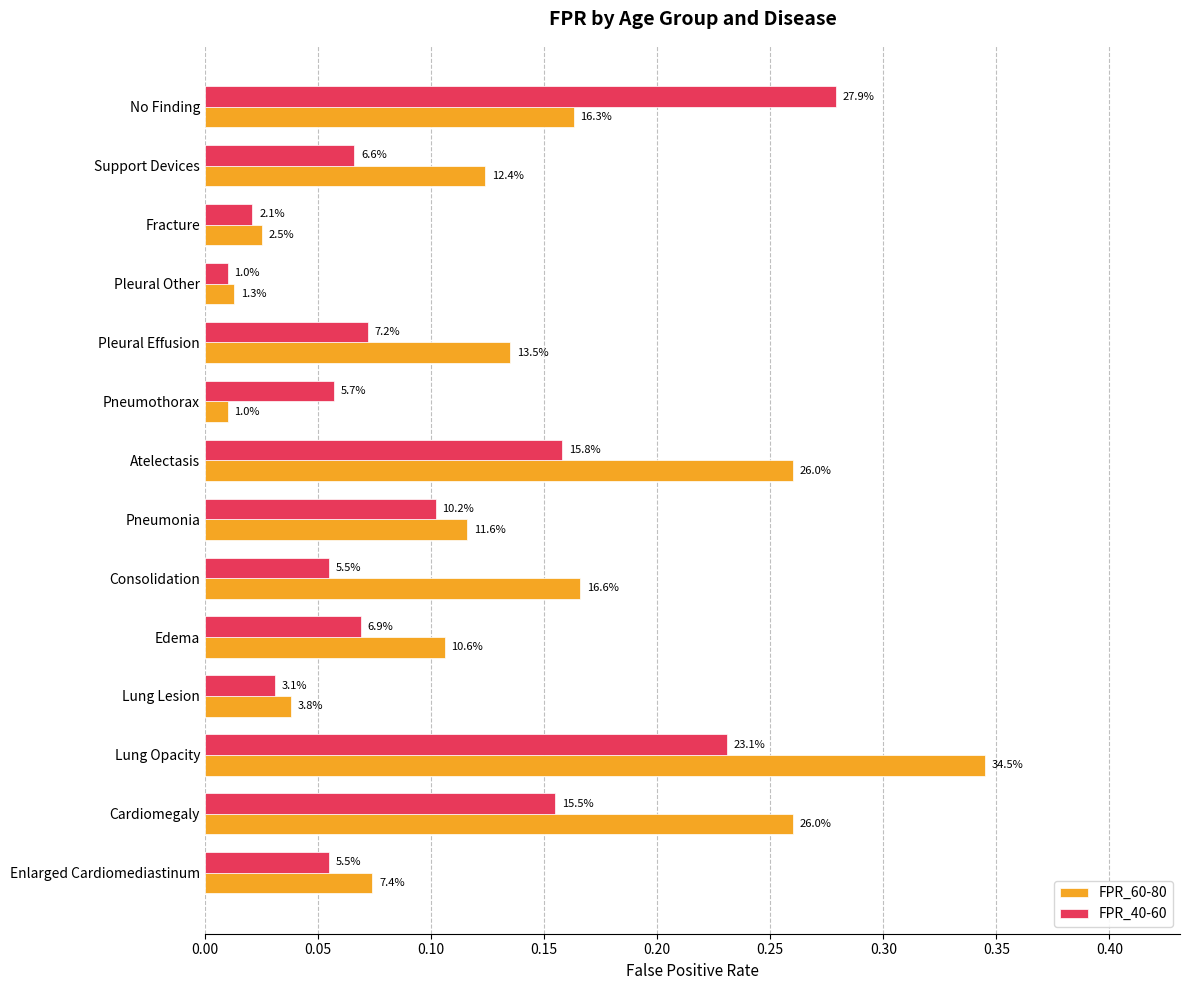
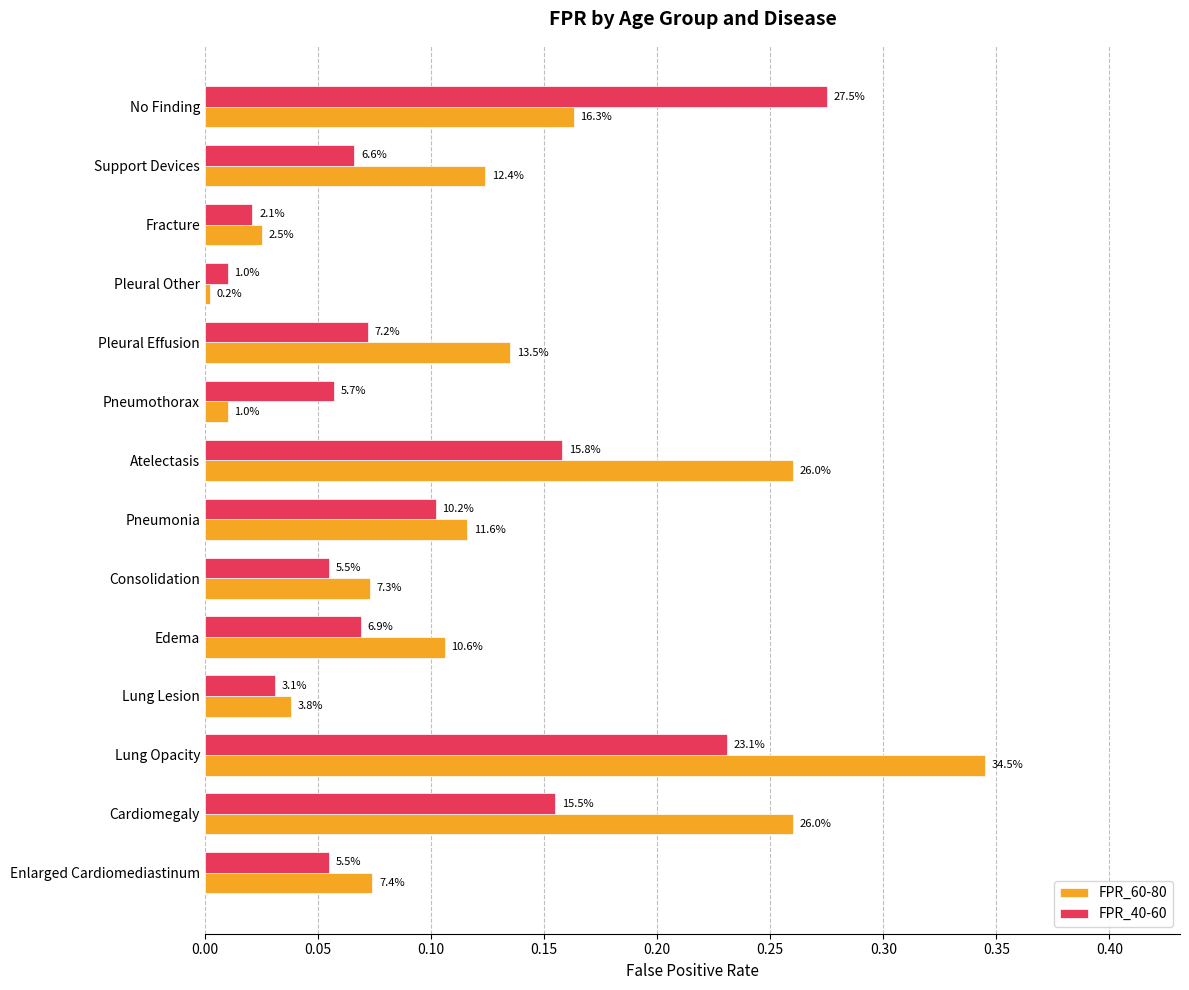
FPR_40-60, No Finding: 27.9% -> 27.5%
FPR_60-80, Pleural Other: 1.3% -> 0.2%
FPR_60-80, Consolidation: 16.6% -> 7.3%
